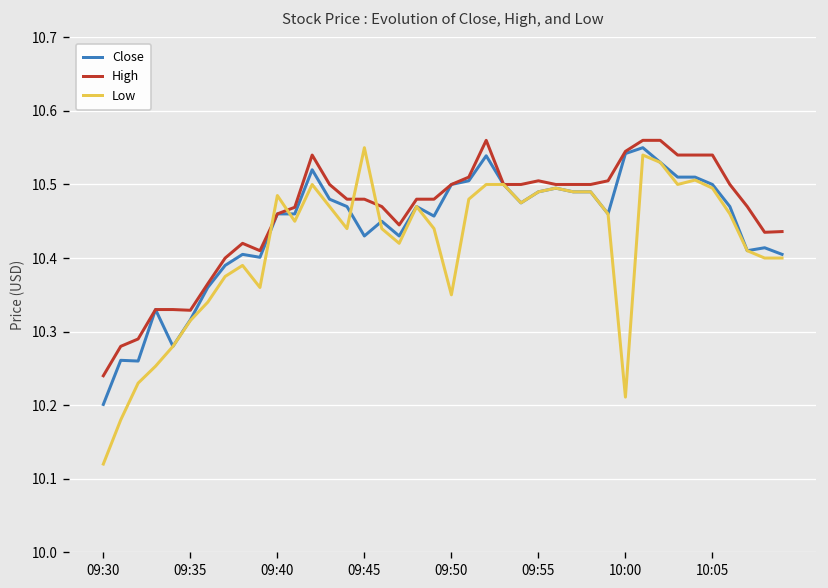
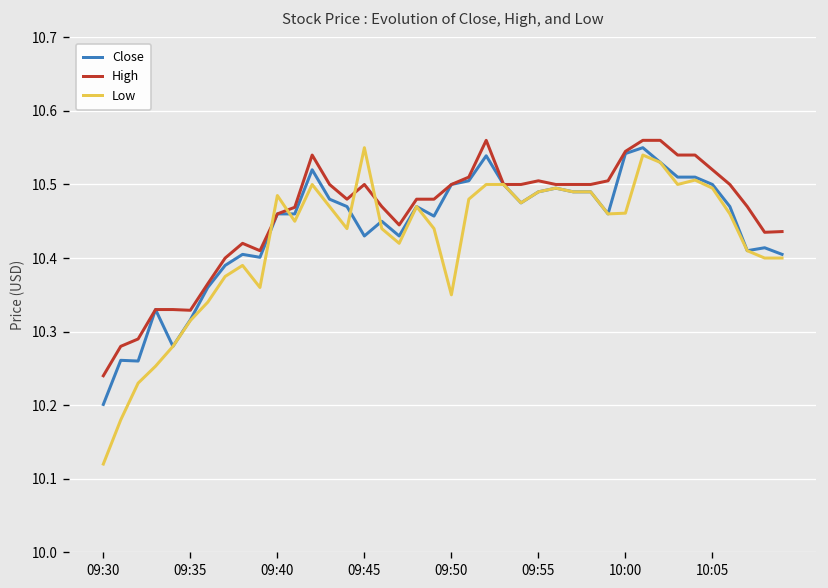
High, 09:45: 10.48 -> 10.50
Low, 10:00: 10.21 -> 10.46
High, 10:05: 10.54 -> 10.52
